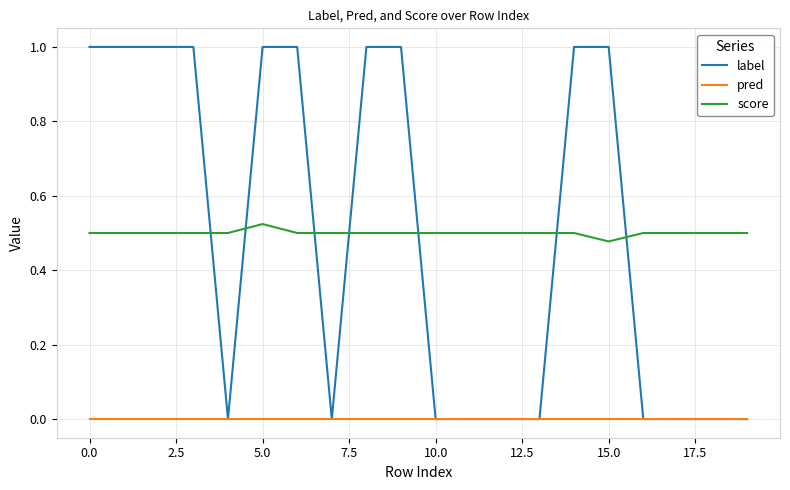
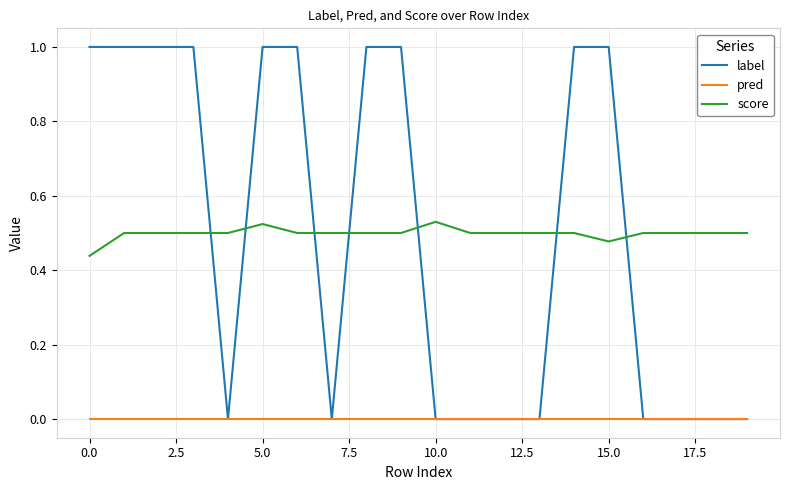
score, 0.0: 0.50 -> 0.44
score, 10.0: 0.50 -> 0.53
